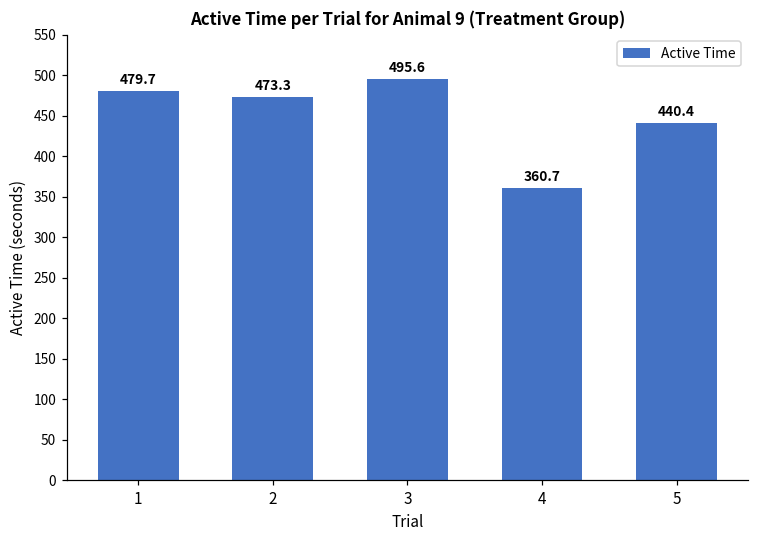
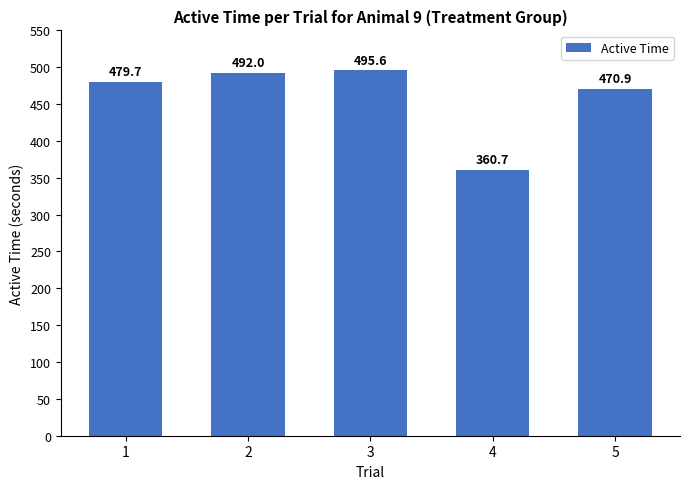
2: 473.3 -> 492.0
5: 440.4 -> 470.9
